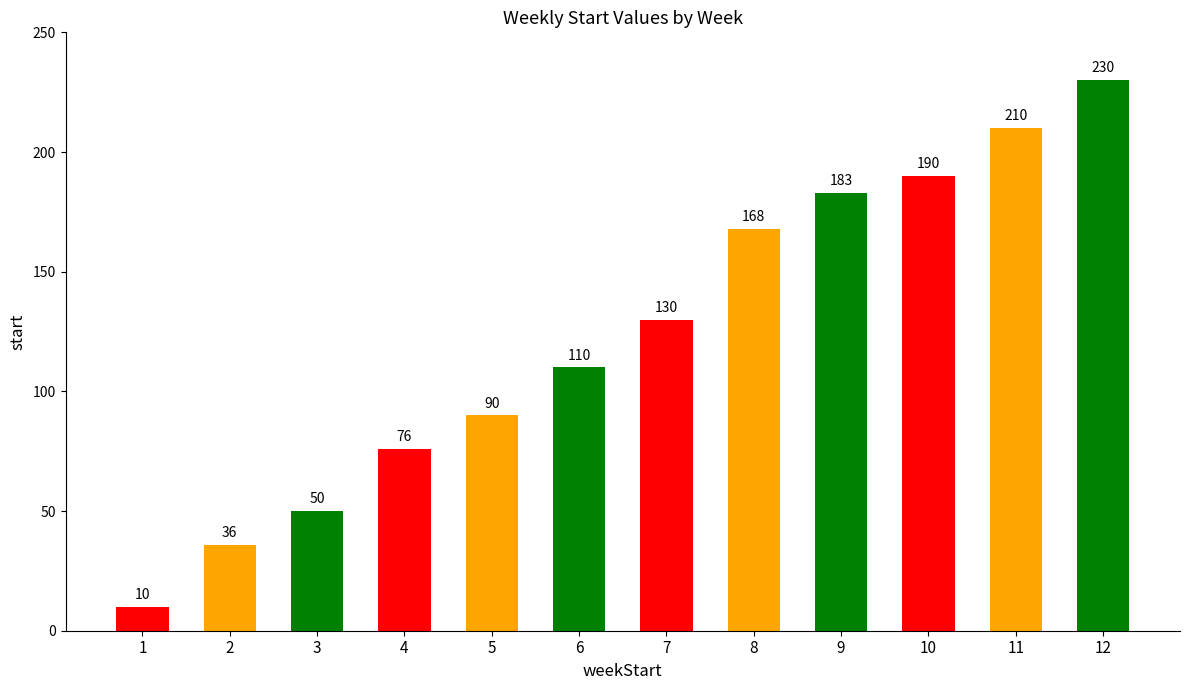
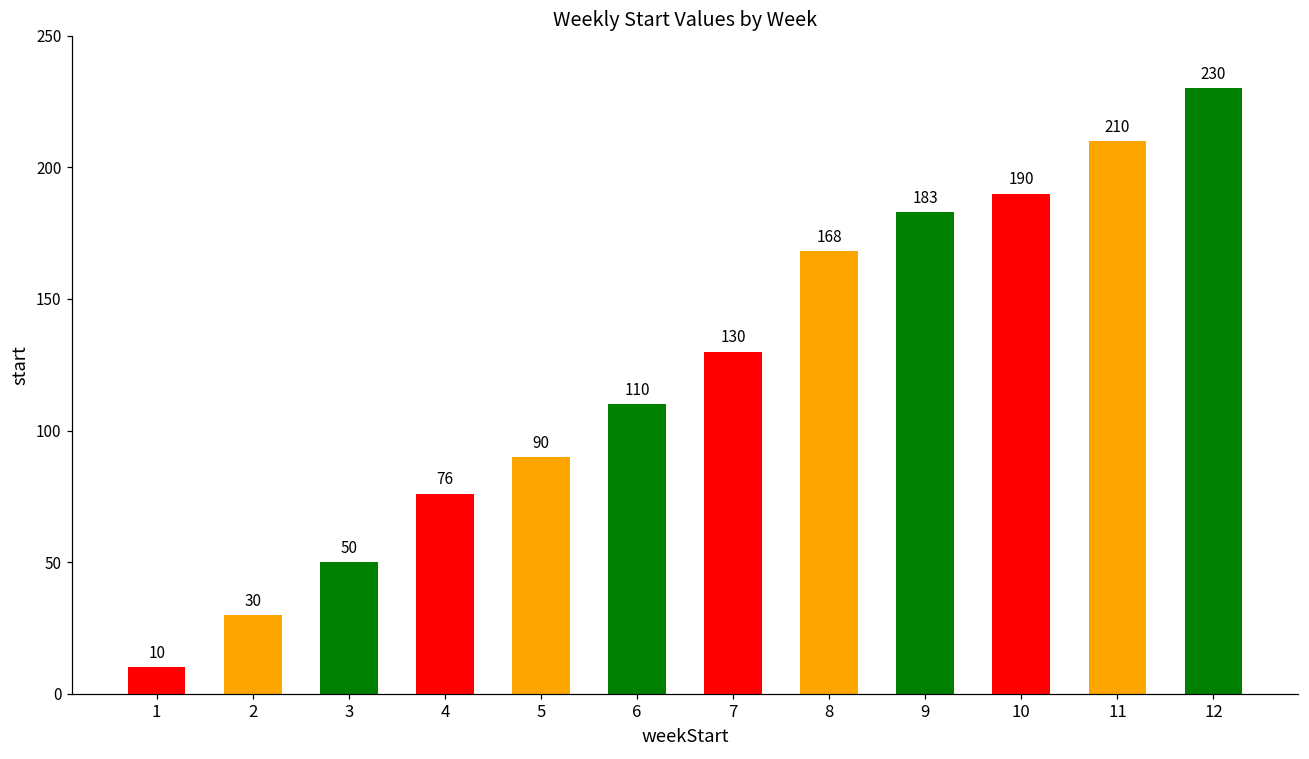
2: 36 -> 30
